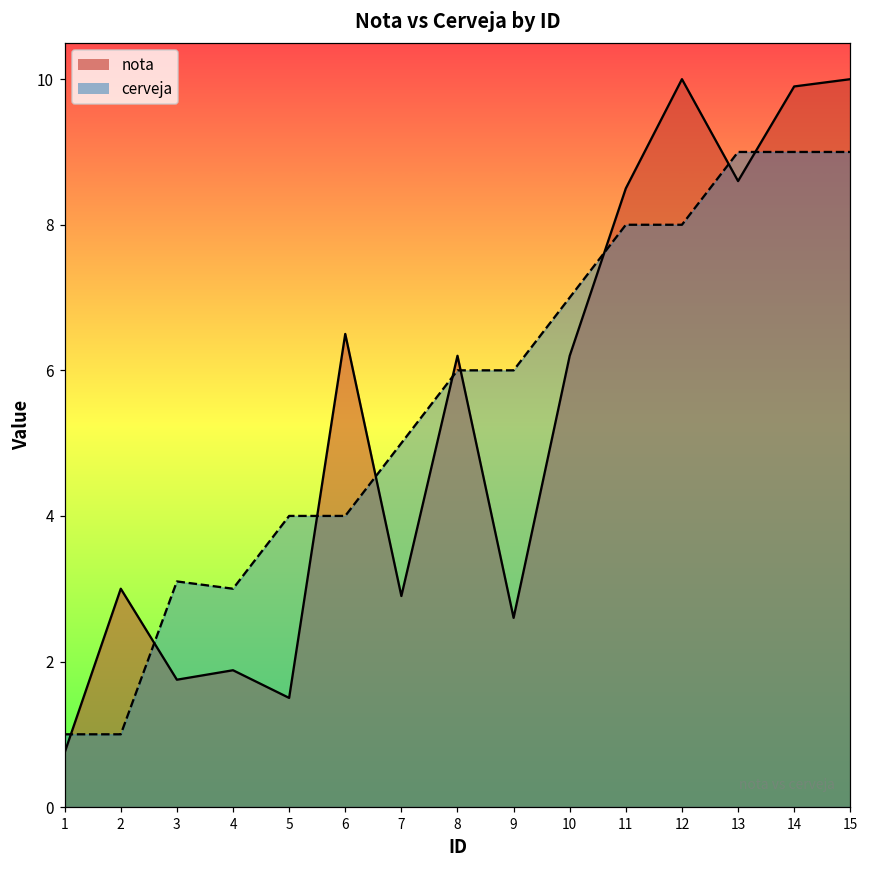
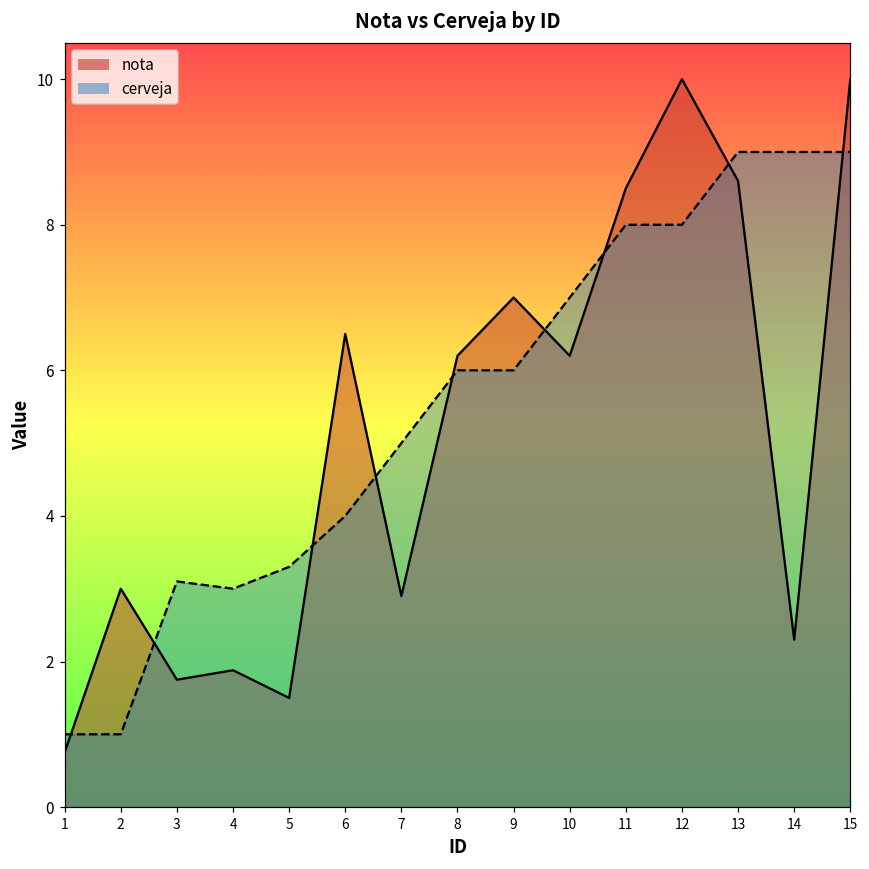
cerveja, 5: 4.0 -> 3.3
nota, 9: 2.6 -> 7.0
nota, 14: 9.9 -> 2.3
